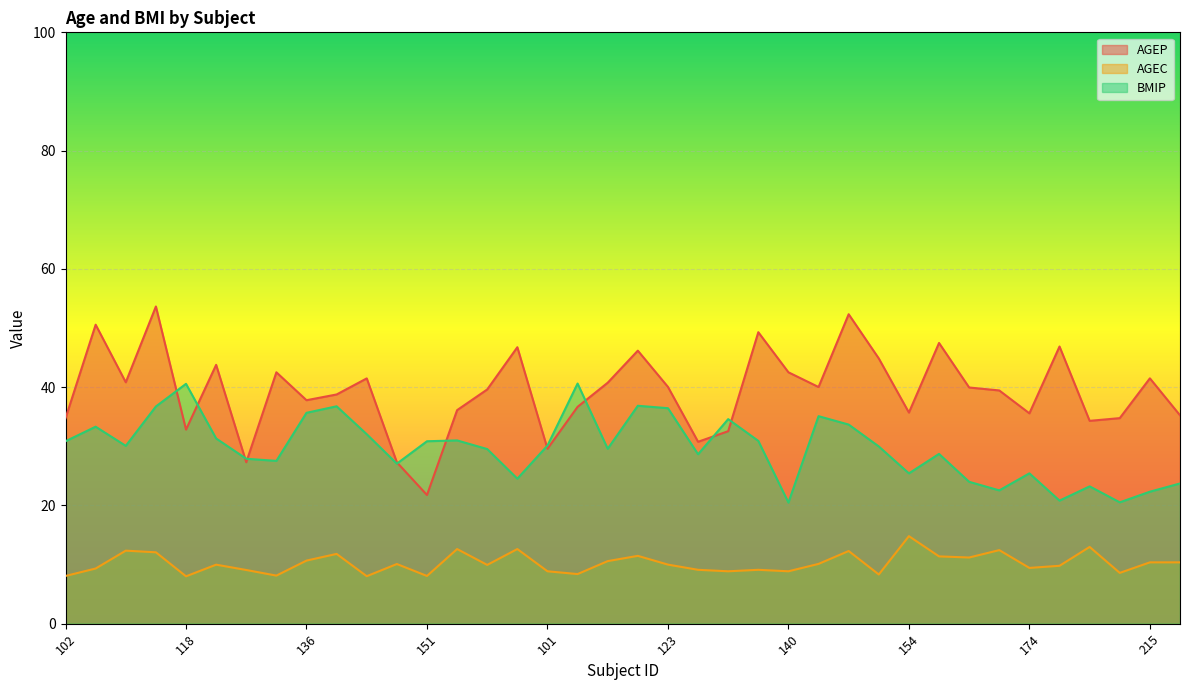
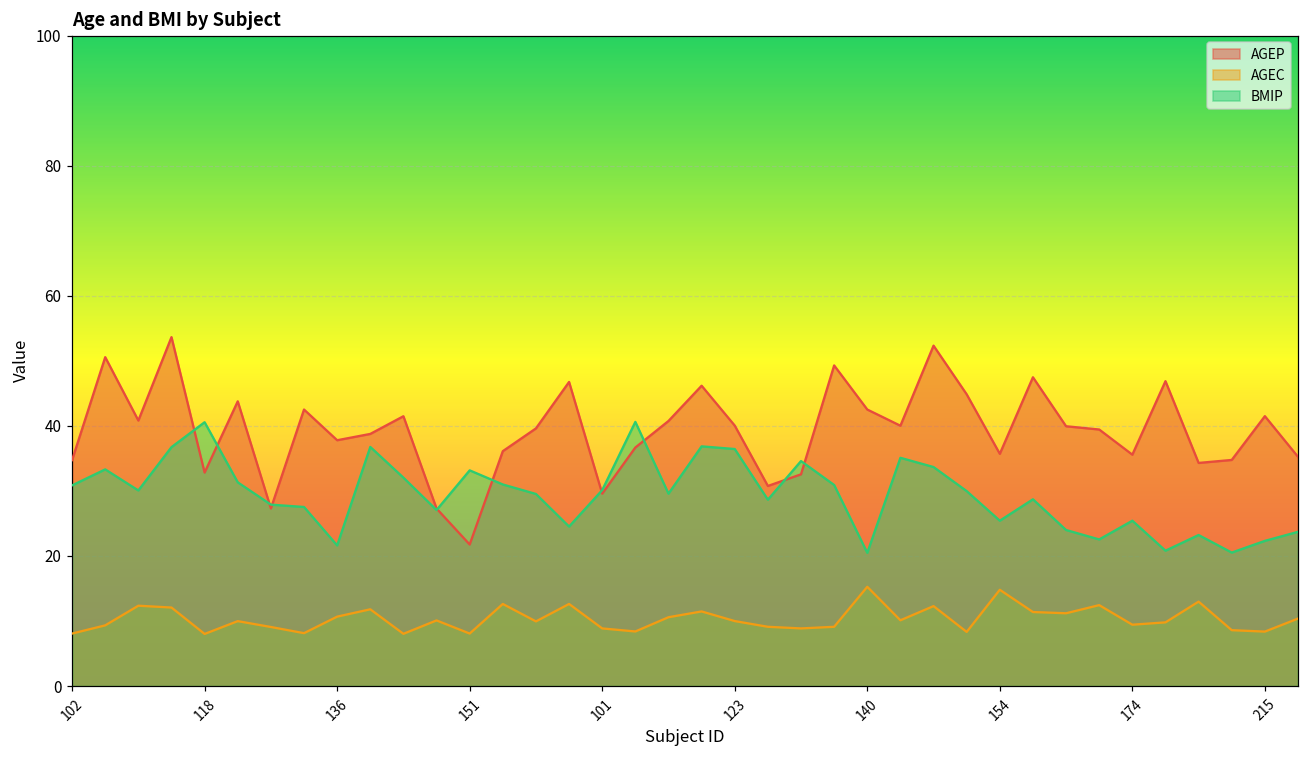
BMIP, 136: 36 -> 22
BMIP, 151: 31 -> 33
AGEC, 140: 9 -> 15
AGEC, 215: 10 -> 8
